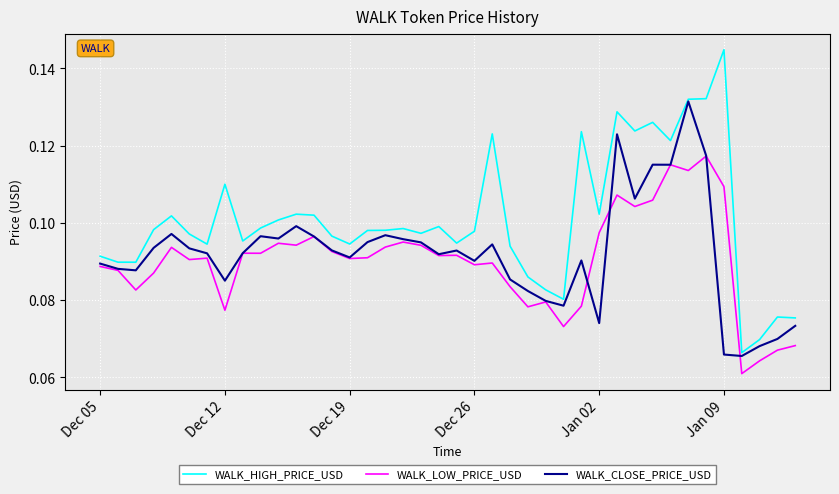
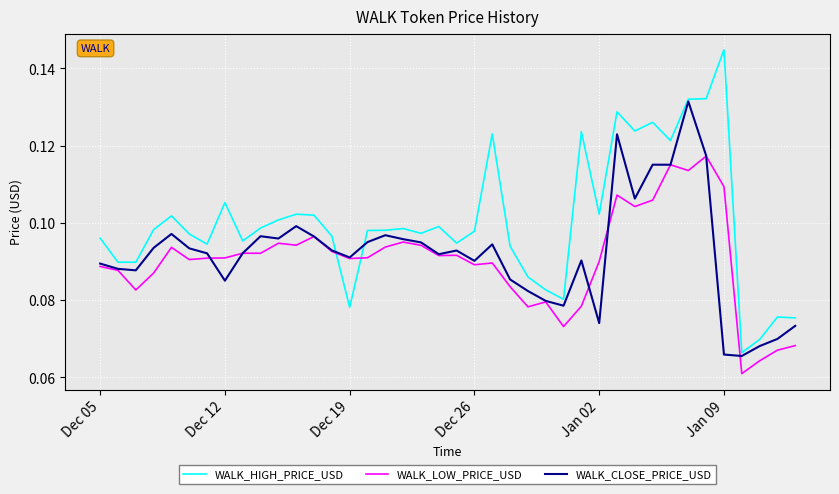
WALK_HIGH_PRICE_USD, Dec 05: 0.091 -> 0.096
WALK_HIGH_PRICE_USD, Dec 12: 0.110 -> 0.105
WALK_LOW_PRICE_USD, Dec 12: 0.077 -> 0.091
WALK_HIGH_PRICE_USD, Dec 19: 0.095 -> 0.078
WALK_LOW_PRICE_USD, Jan 02: 0.097 -> 0.090
